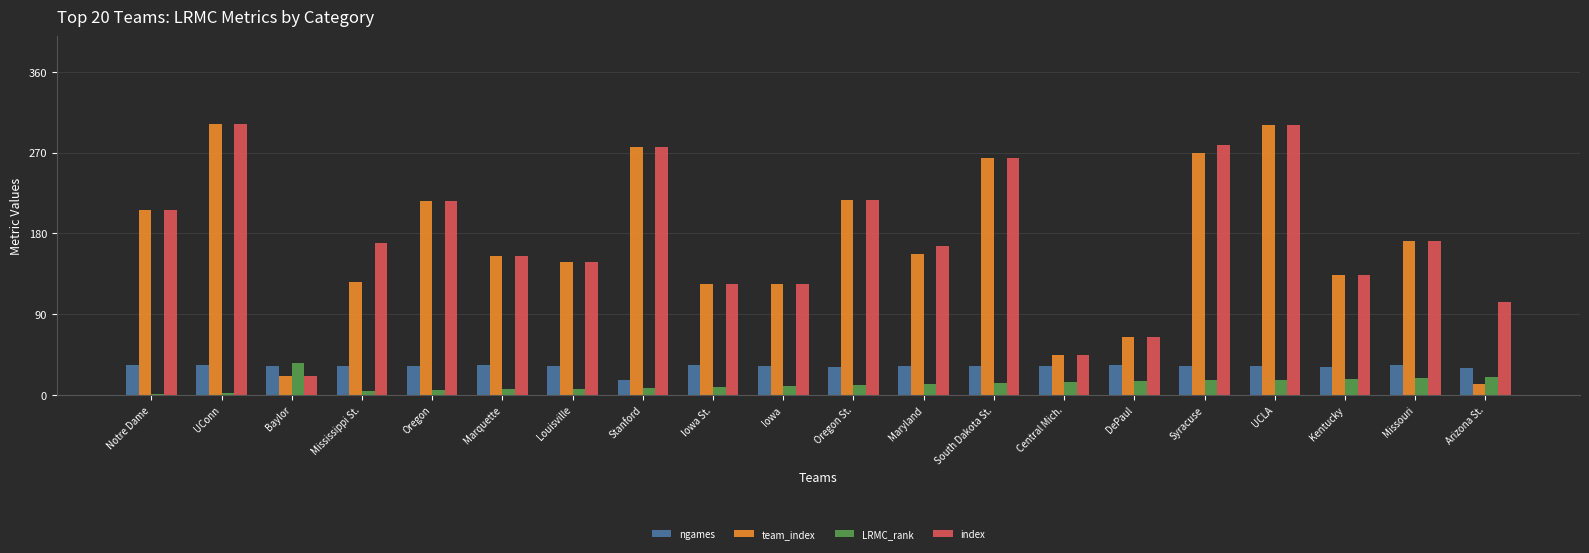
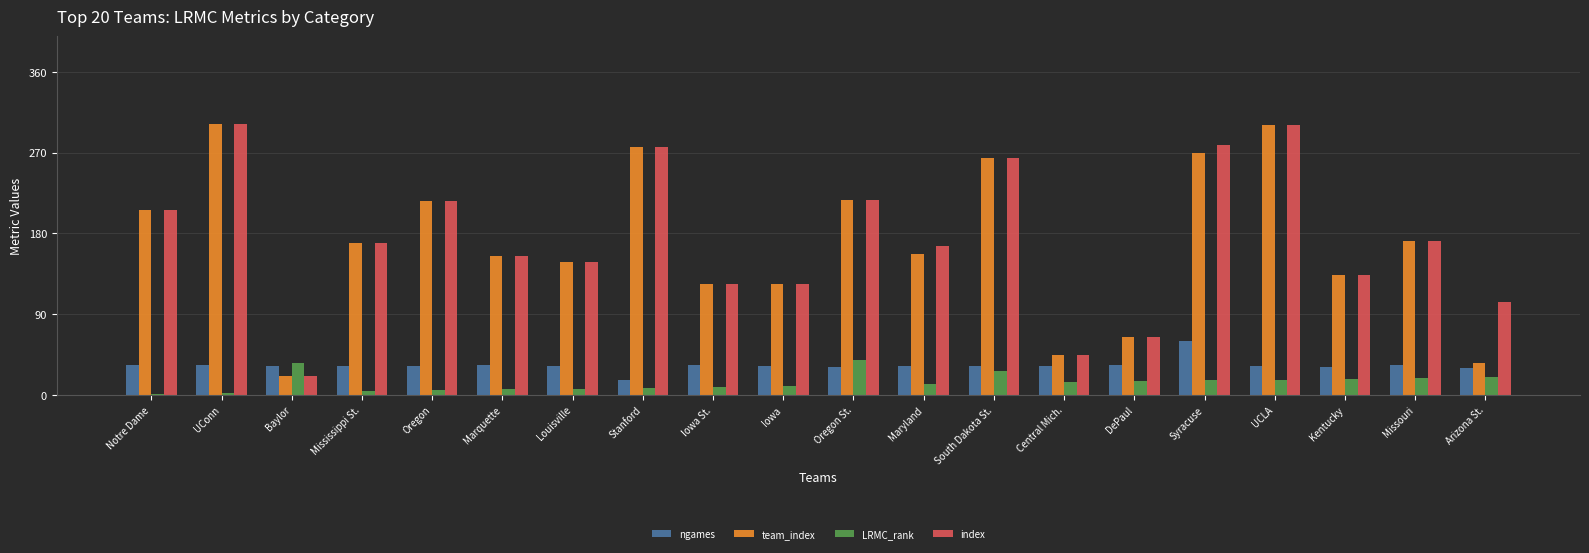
team_index, Mississippi St.: 130 -> 170
LRMC_rank, Oregon St.: 10 -> 40
LRMC_rank, South Dakota St.: 10 -> 30
ngames, Syracuse: 30 -> 60
team_index, Arizona St.: 10 -> 40
